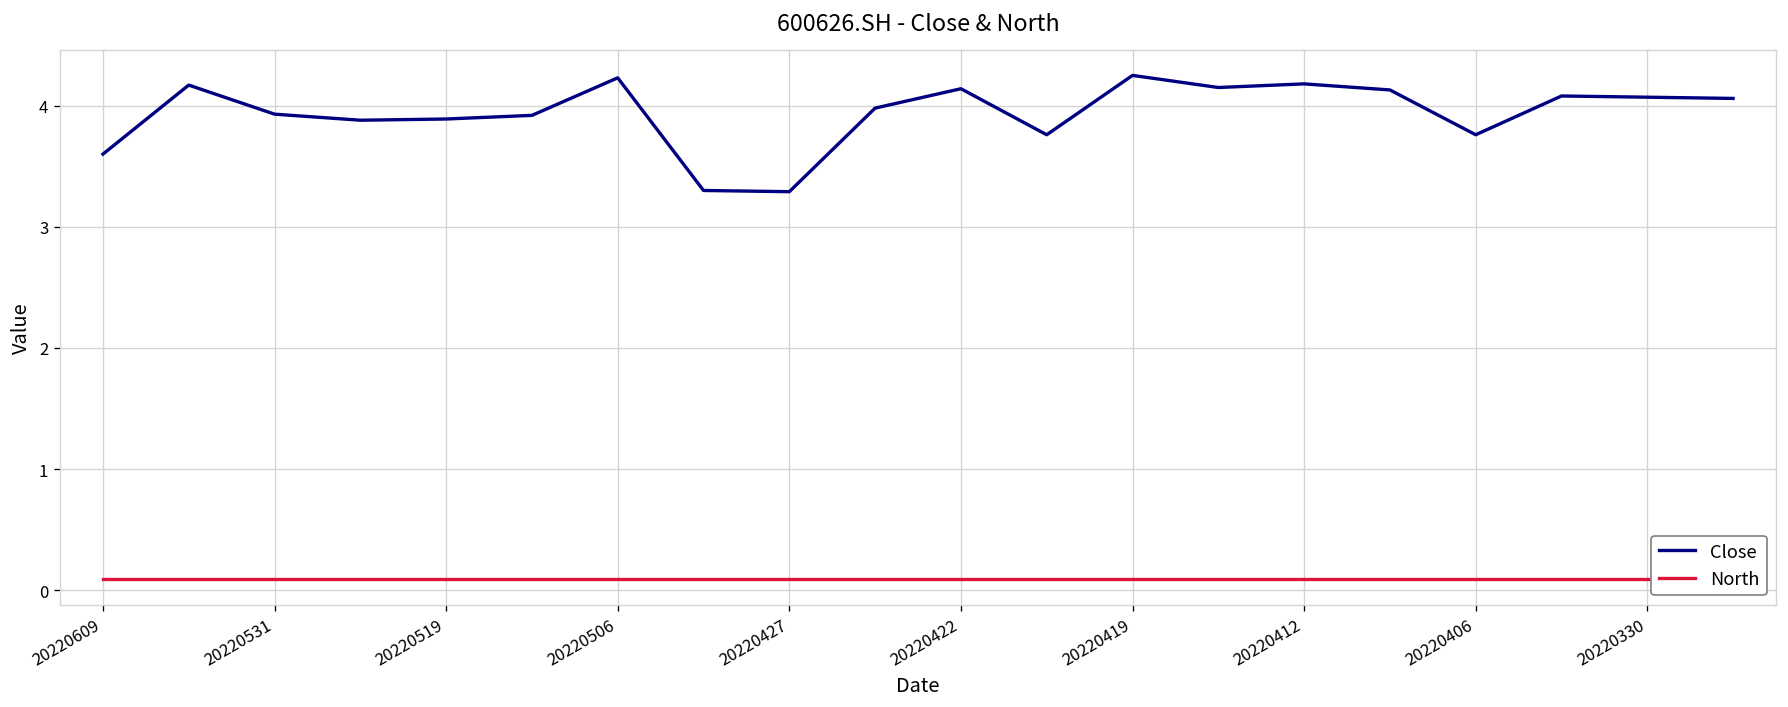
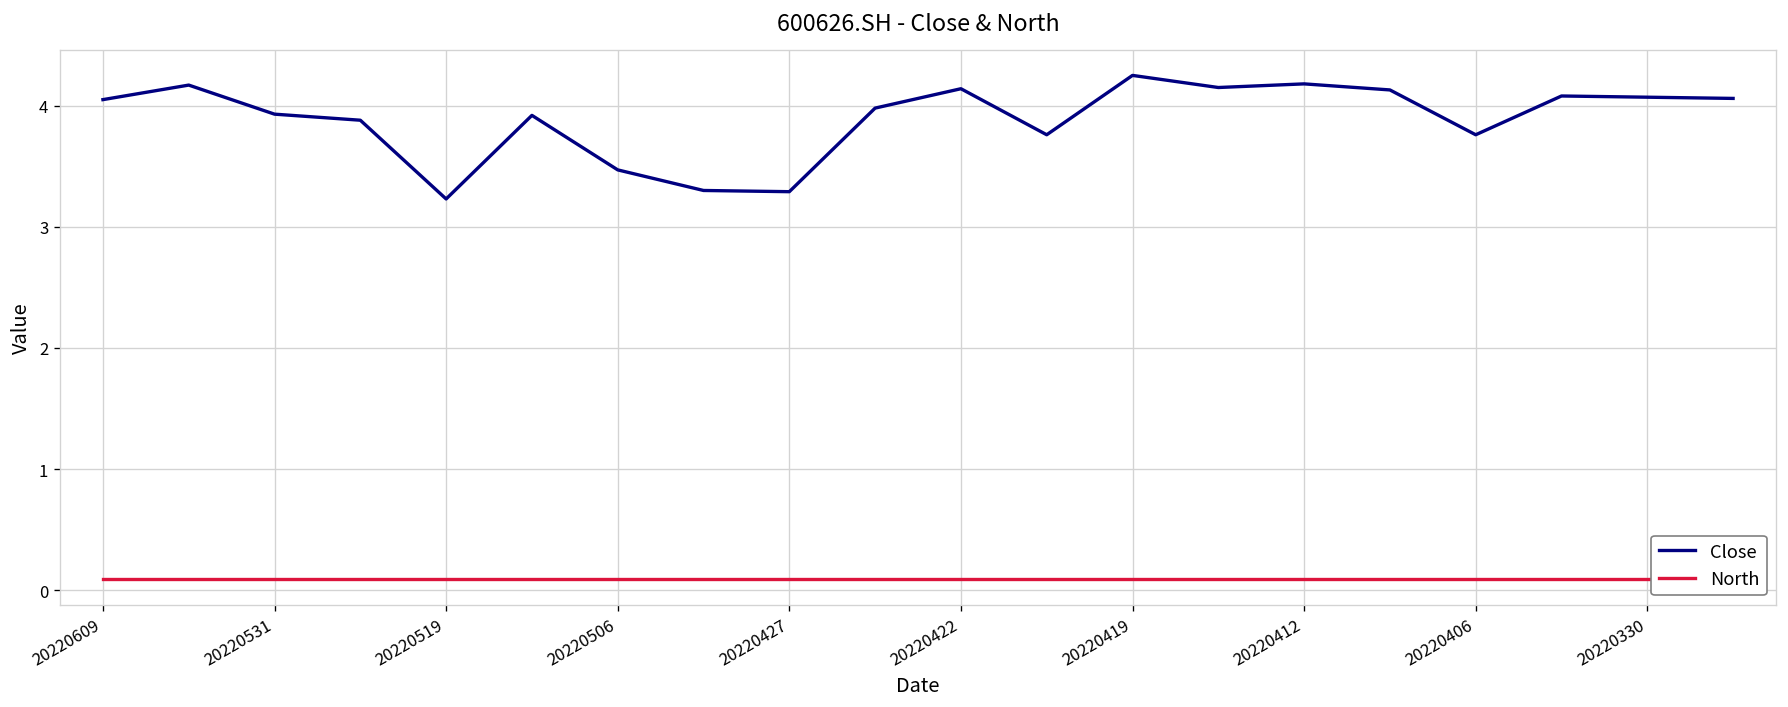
Close, 20220609: 3.60 -> 4.05
Close, 20220519: 3.89 -> 3.23
Close, 20220506: 4.23 -> 3.47
